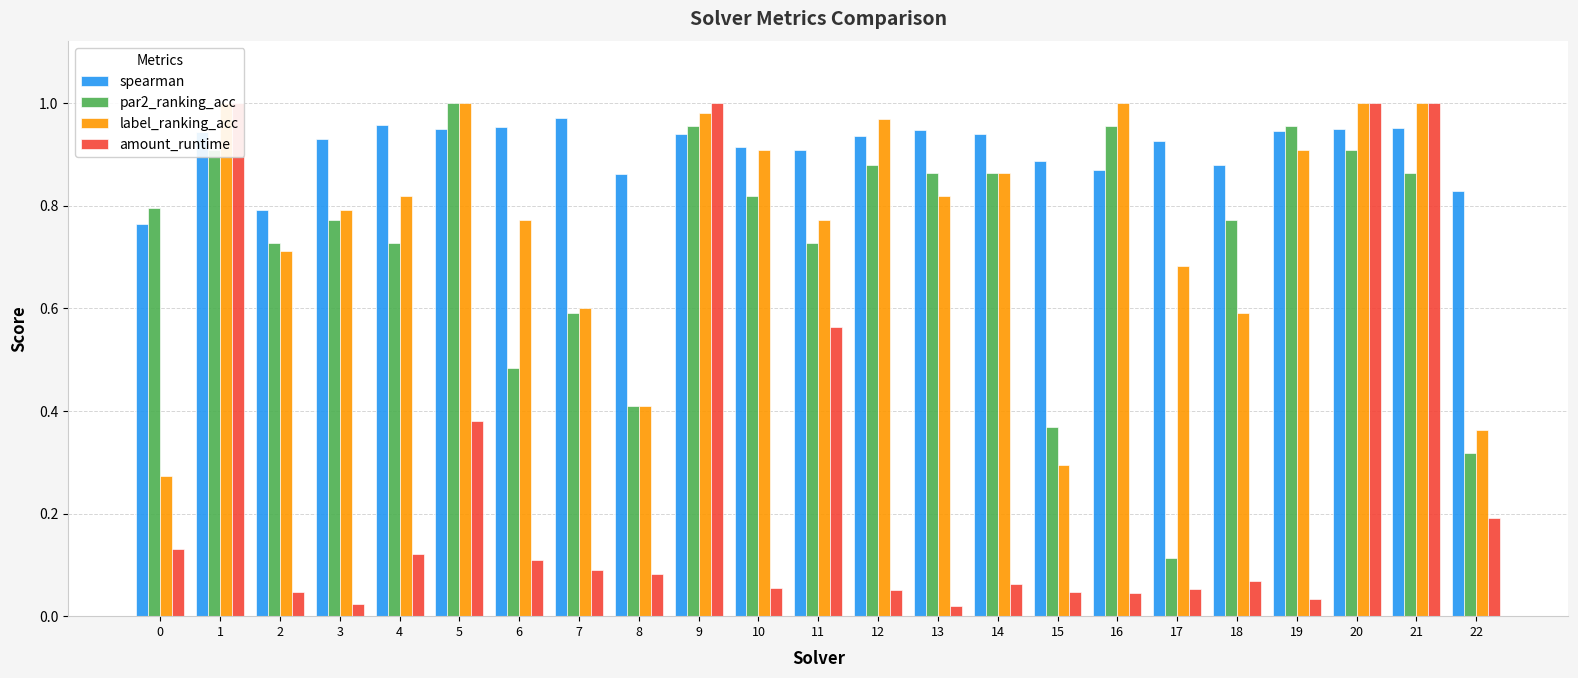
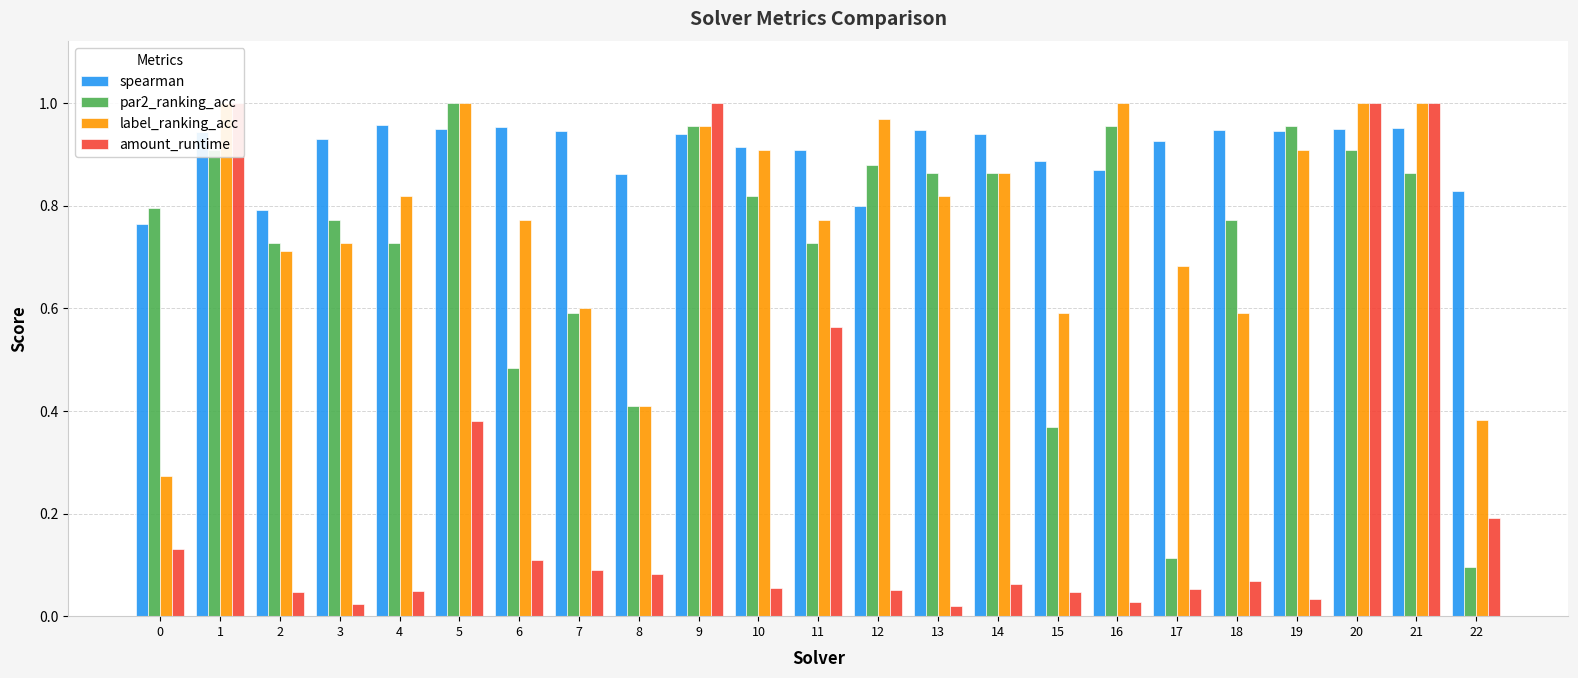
label_ranking_acc, 3: 0.79 -> 0.73
amount_runtime, 4: 0.12 -> 0.05
spearman, 7: 0.97 -> 0.94
label_ranking_acc, 9: 0.98 -> 0.95
spearman, 12: 0.94 -> 0.80
label_ranking_acc, 15: 0.29 -> 0.59
amount_runtime, 16: 0.04 -> 0.03
spearman, 18: 0.88 -> 0.95
par2_ranking_acc, 22: 0.32 -> 0.10
label_ranking_acc, 22: 0.36 -> 0.38
